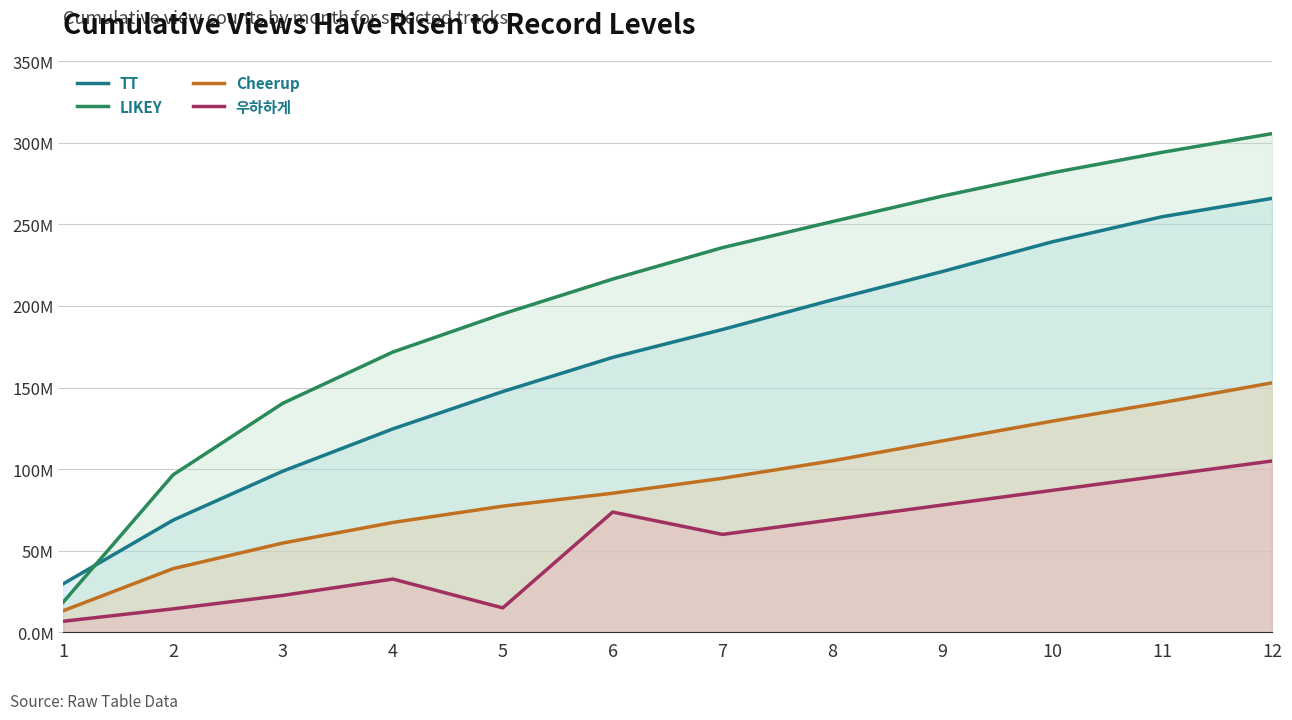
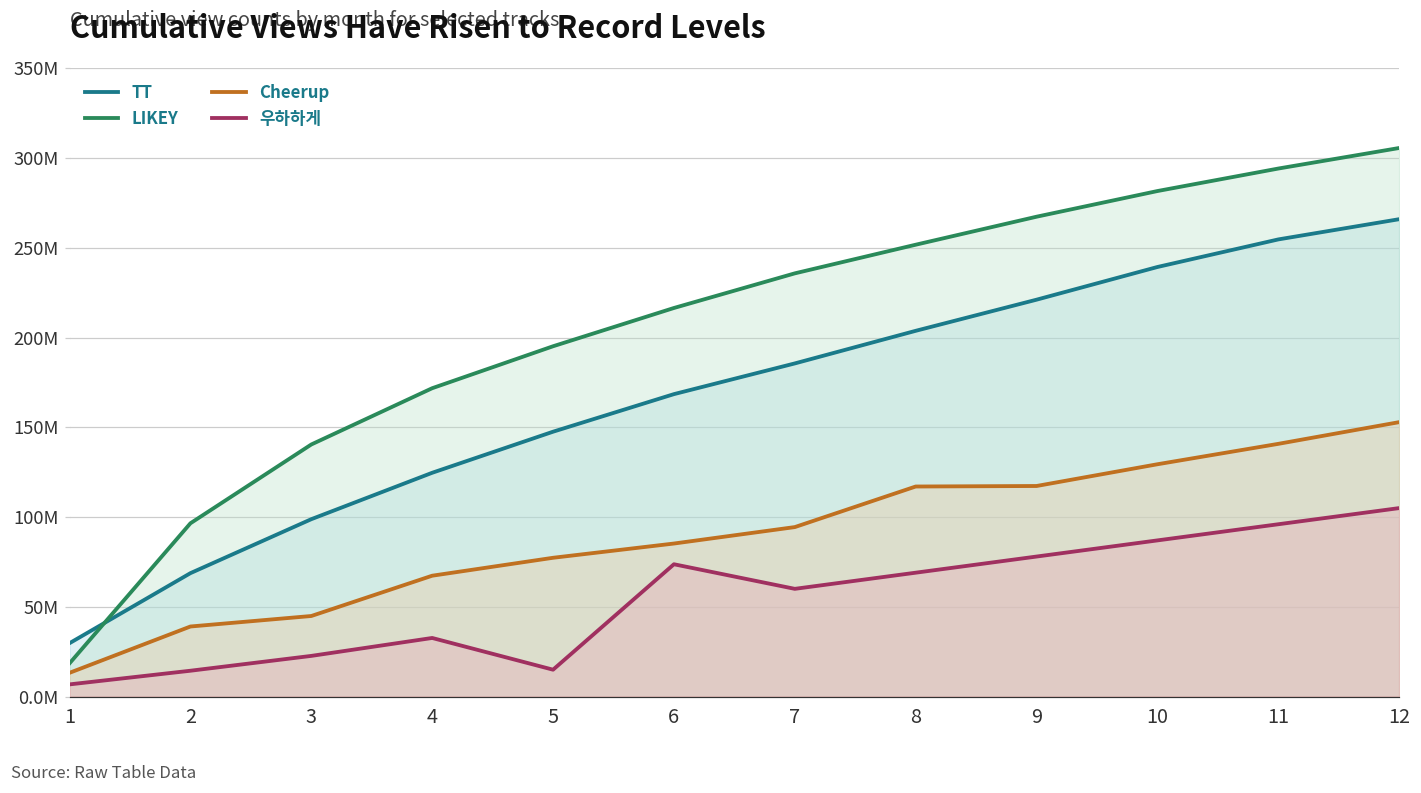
Cheerup, 3: 55000000 -> 45000000
Cheerup, 8: 105000000 -> 117000000
